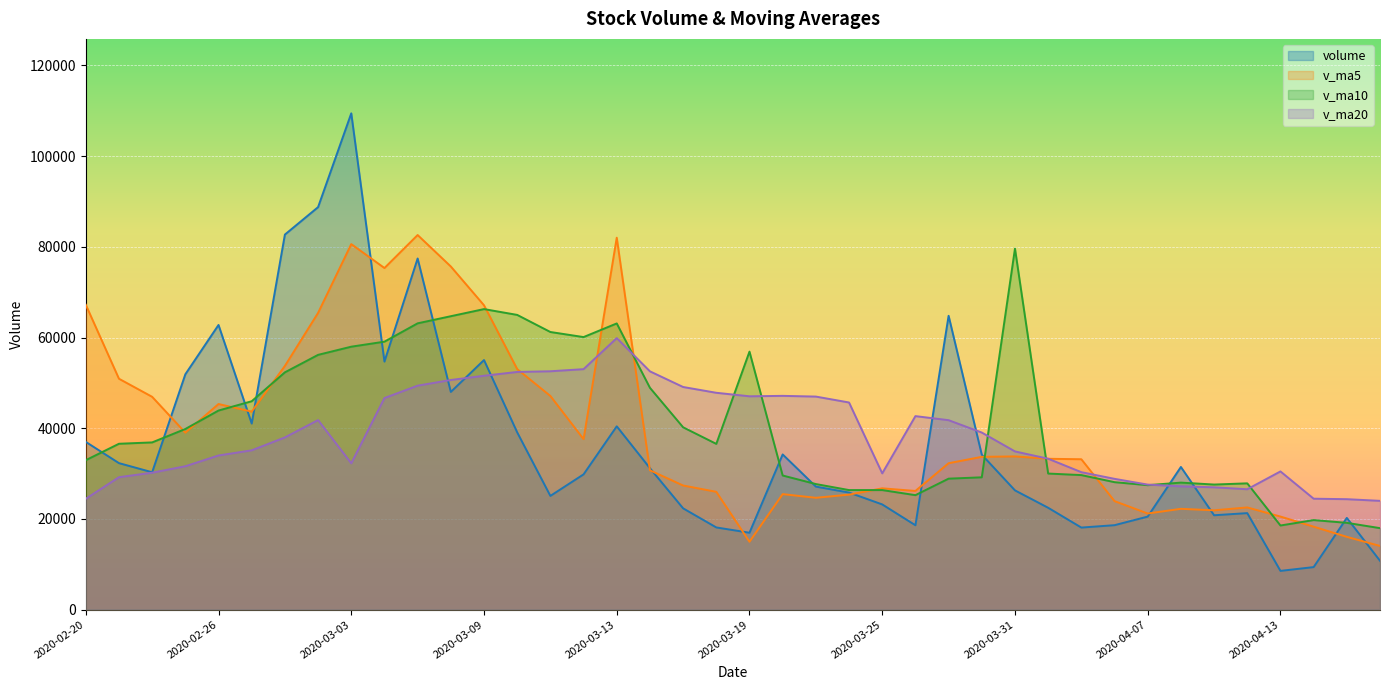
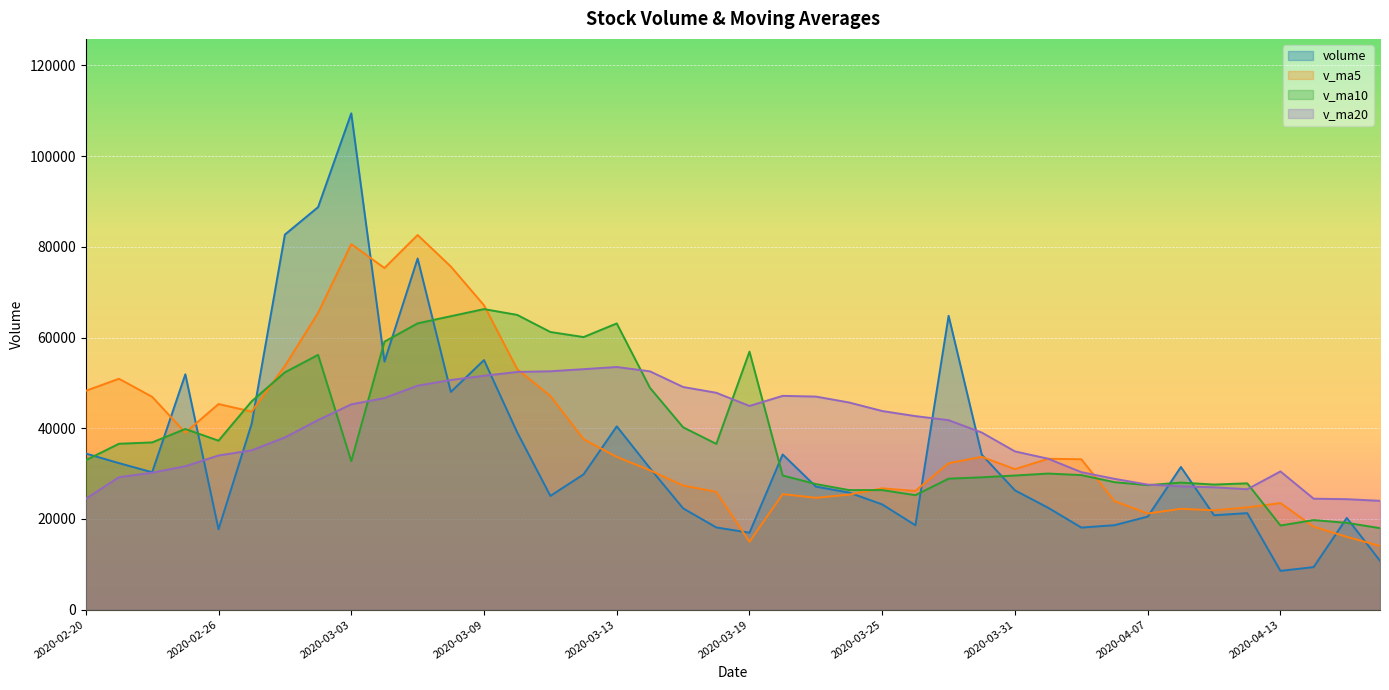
volume, 2020-02-20: 37000 -> 34000
v_ma5, 2020-02-20: 67000 -> 48000
volume, 2020-02-26: 63000 -> 18000
v_ma10, 2020-02-26: 44000 -> 37000
v_ma10, 2020-03-03: 58000 -> 33000
v_ma20, 2020-03-03: 32000 -> 45000
v_ma5, 2020-03-13: 82000 -> 34000
v_ma20, 2020-03-13: 60000 -> 53000
v_ma20, 2020-03-19: 47000 -> 45000
v_ma20, 2020-03-25: 30000 -> 44000
v_ma5, 2020-03-31: 34000 -> 31000
v_ma10, 2020-03-31: 80000 -> 30000
v_ma5, 2020-04-13: 21000 -> 23000
